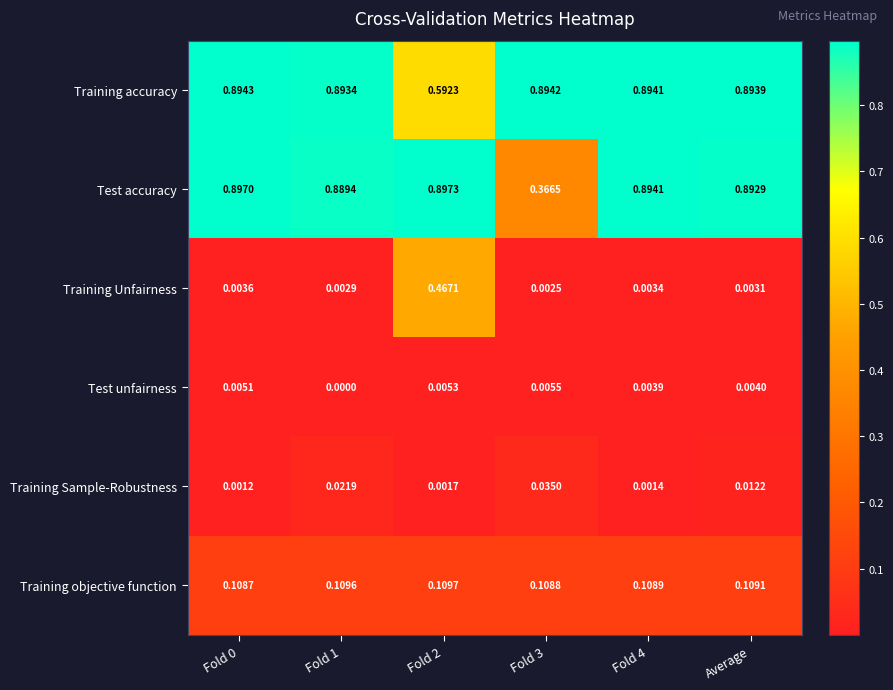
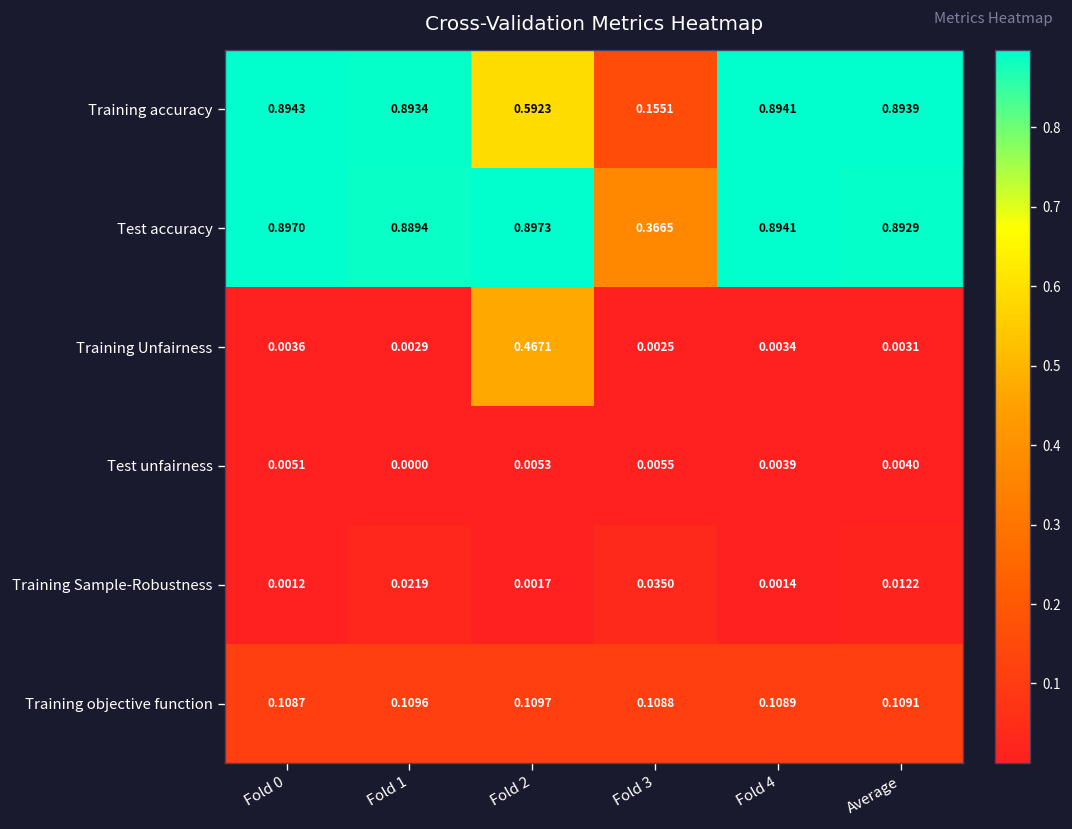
Training accuracy, Fold 3: 0.8942 -> 0.1551
